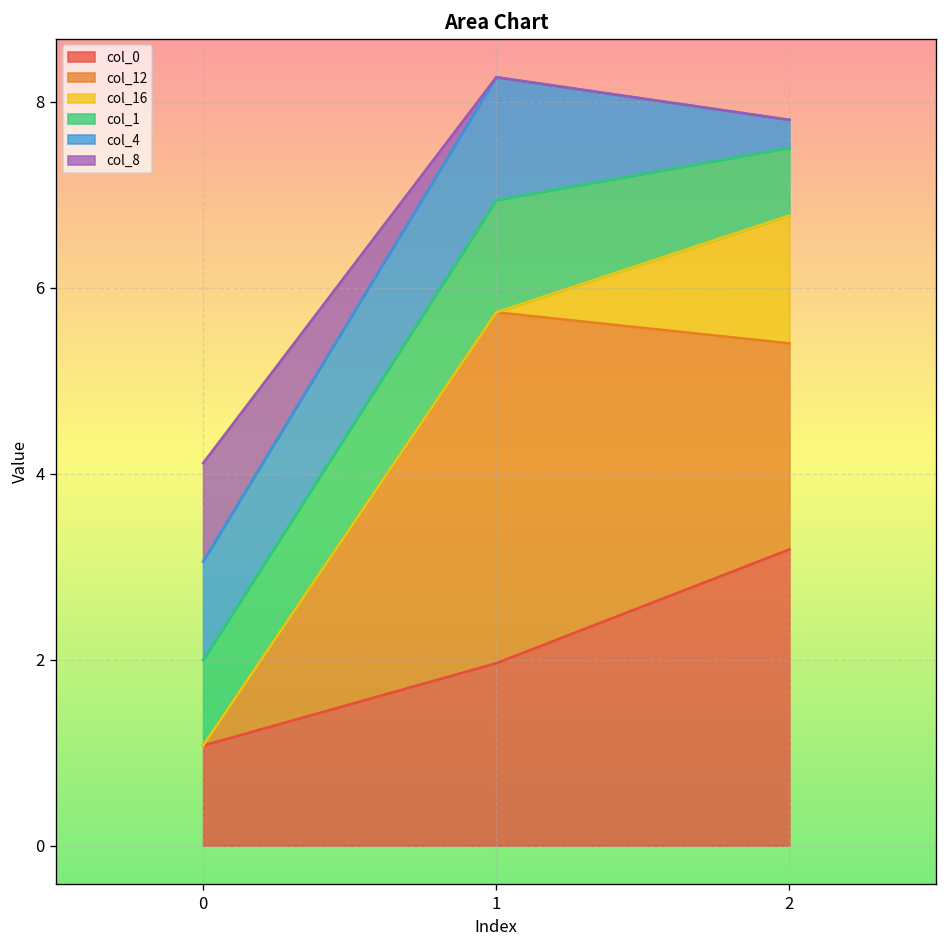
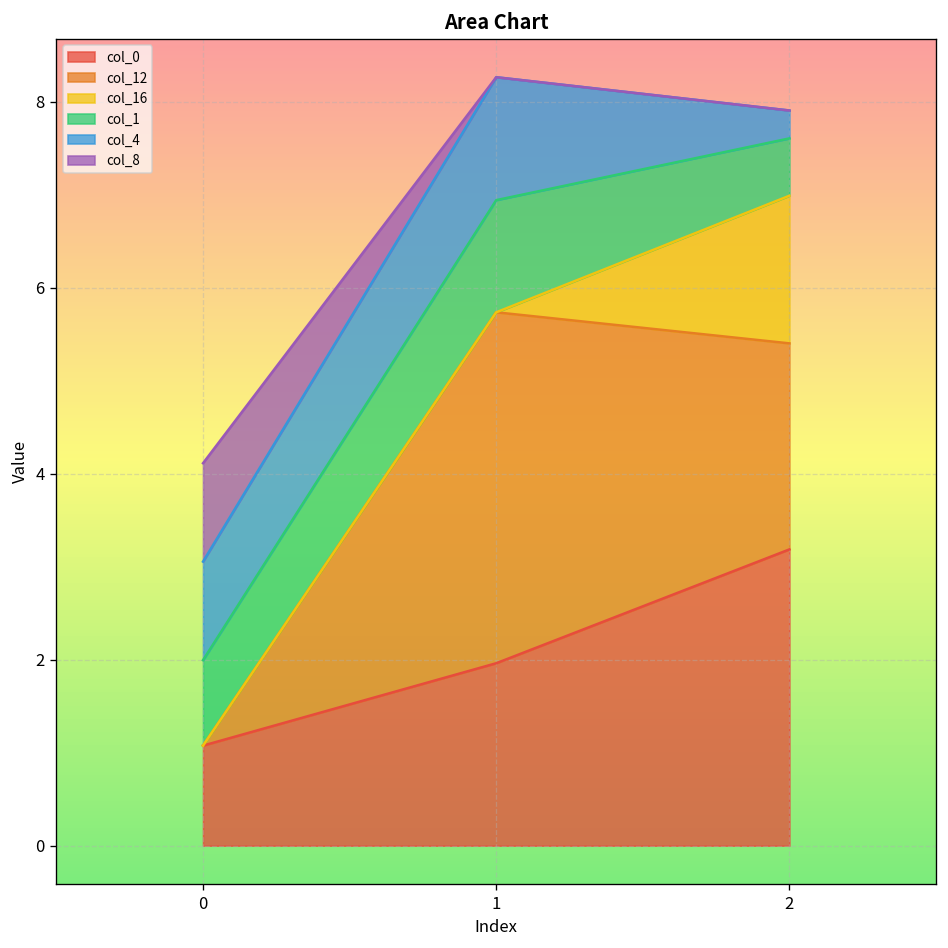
col_16, 2: 1.4 -> 1.6
col_1, 2: 0.7 -> 0.6
